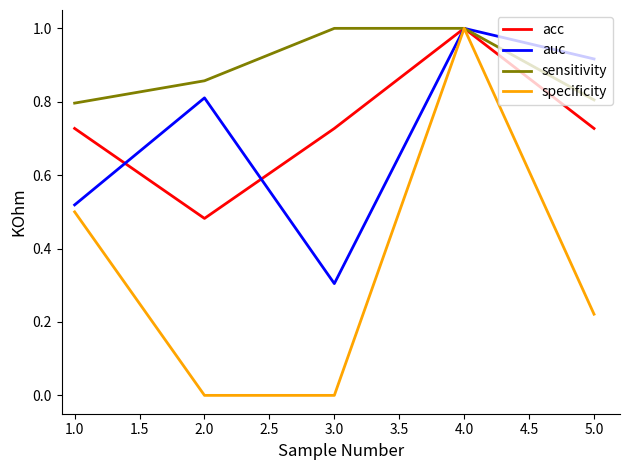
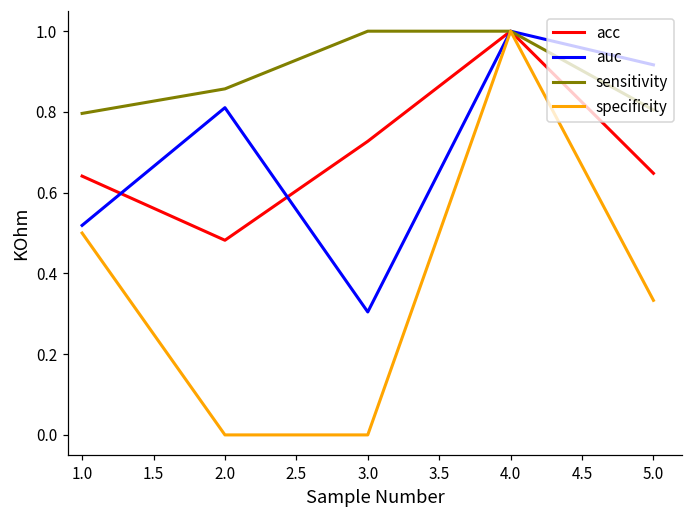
acc, 1.0: 0.73 -> 0.64
acc, 5.0: 0.73 -> 0.65
specificity, 5.0: 0.22 -> 0.33
